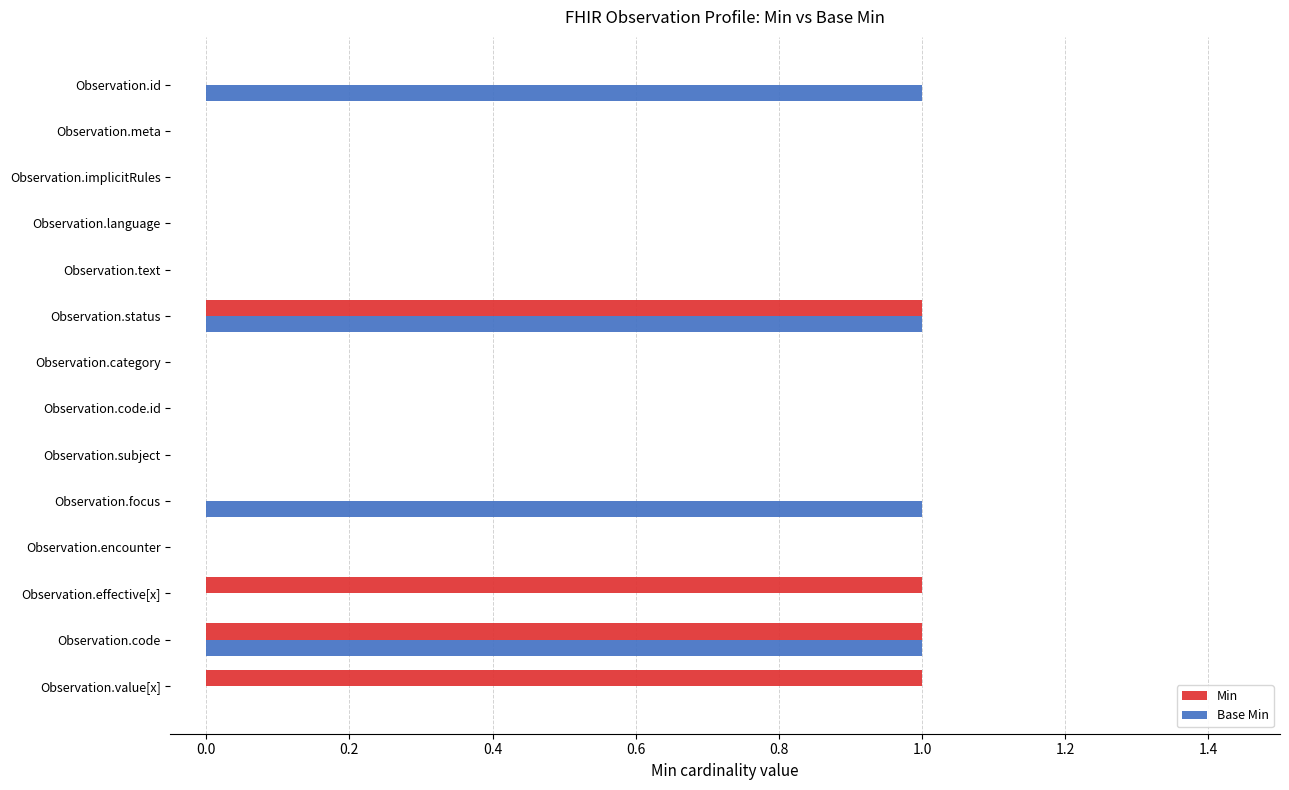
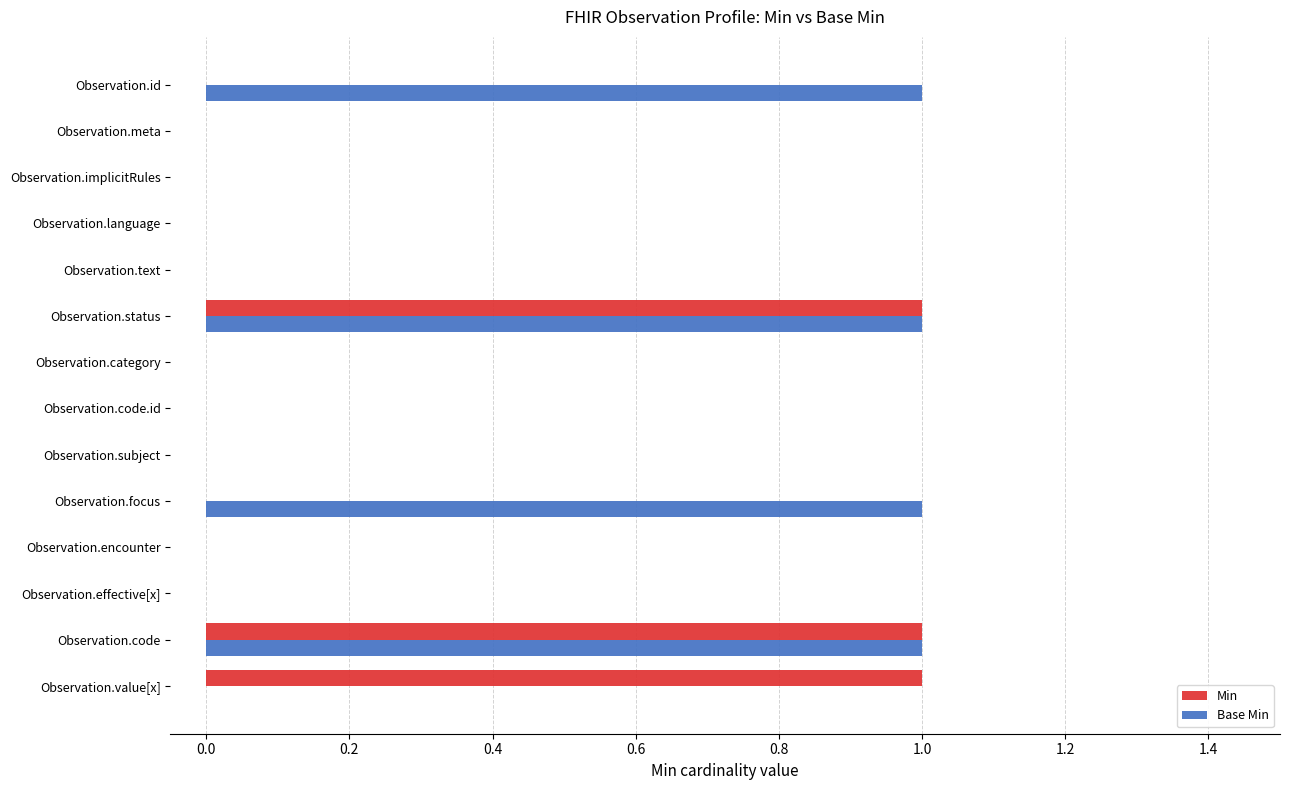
Min, Observation.effective[x]: 1 -> 0
